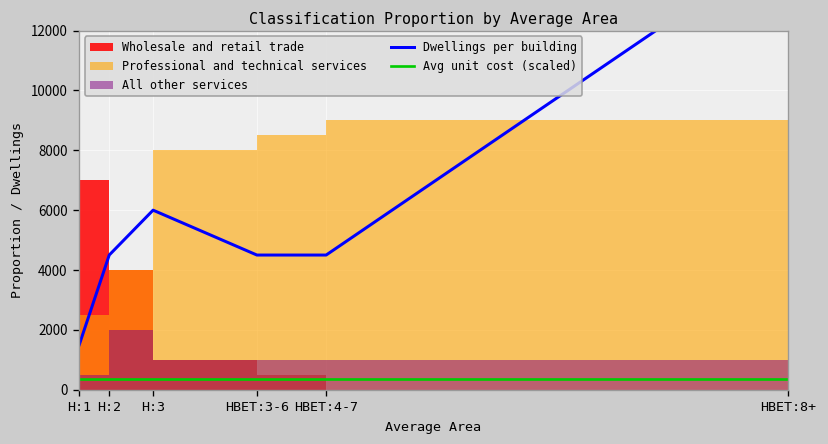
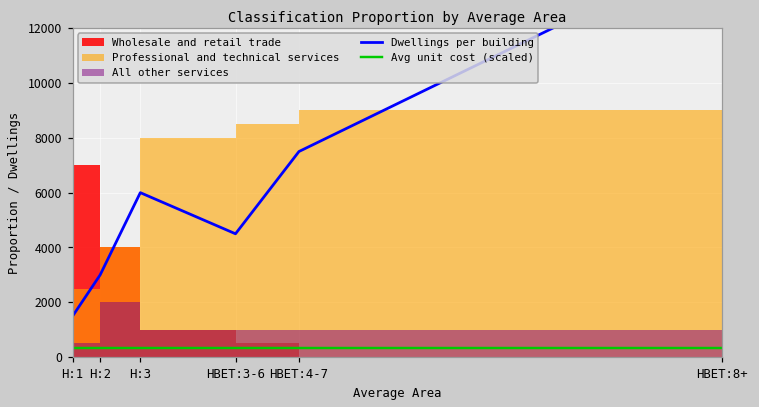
Dwellings per building, H:2: 4500 -> 3000
Dwellings per building, HBET:4-7: 4500 -> 7500
